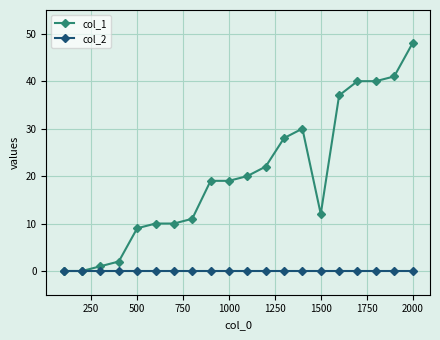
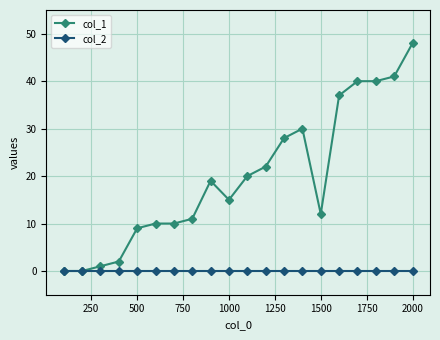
col_1, 1000: 19 -> 15
